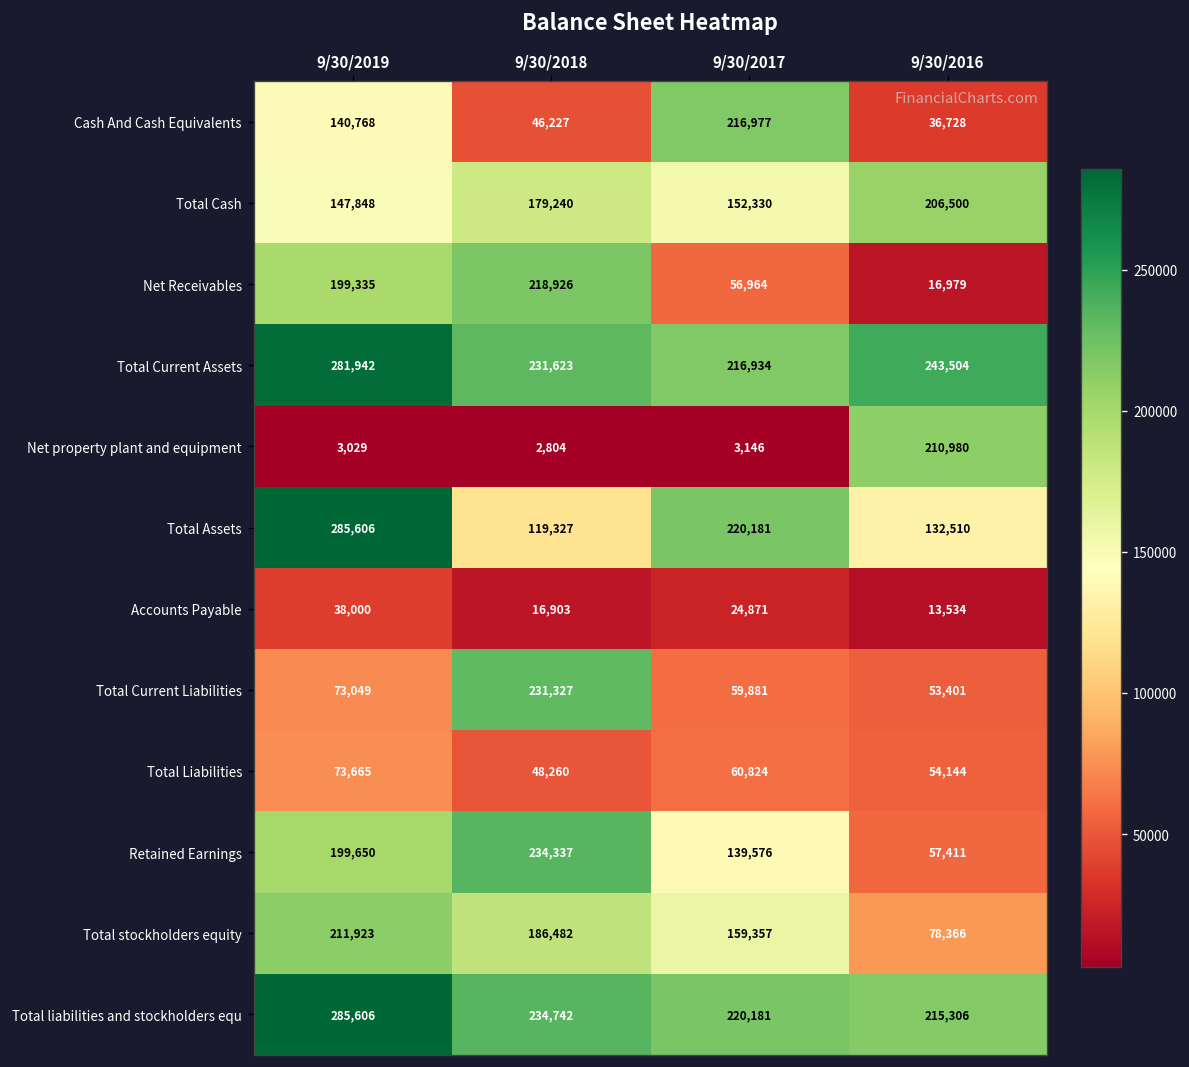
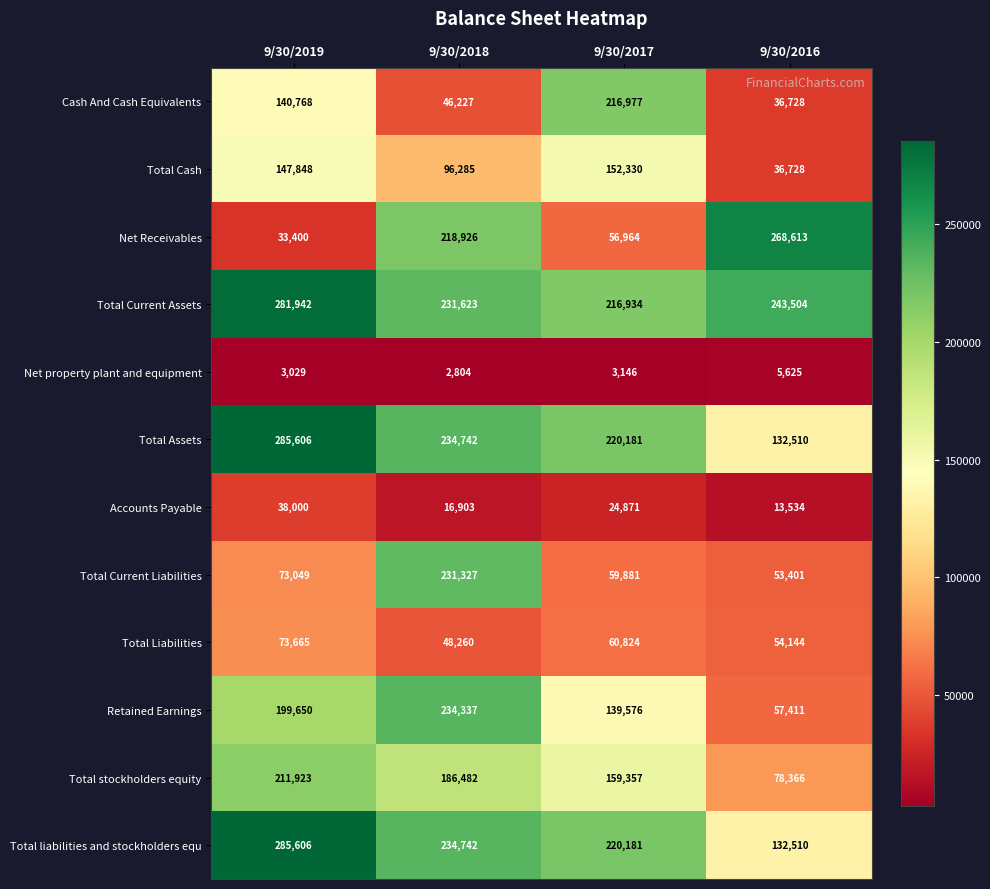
Total Cash, 9/30/2018: 179,240 -> 96,285
Total Cash, 9/30/2016: 206,500 -> 36,728
Net Receivables, 9/30/2019: 199,335 -> 33,400
Net Receivables, 9/30/2016: 16,979 -> 268,613
Net property plant and equipment, 9/30/2016: 210,980 -> 5,625
Total Assets, 9/30/2018: 119,327 -> 234,742
Total liabilities and stockholders equ, 9/30/2016: 215,306 -> 132,510
